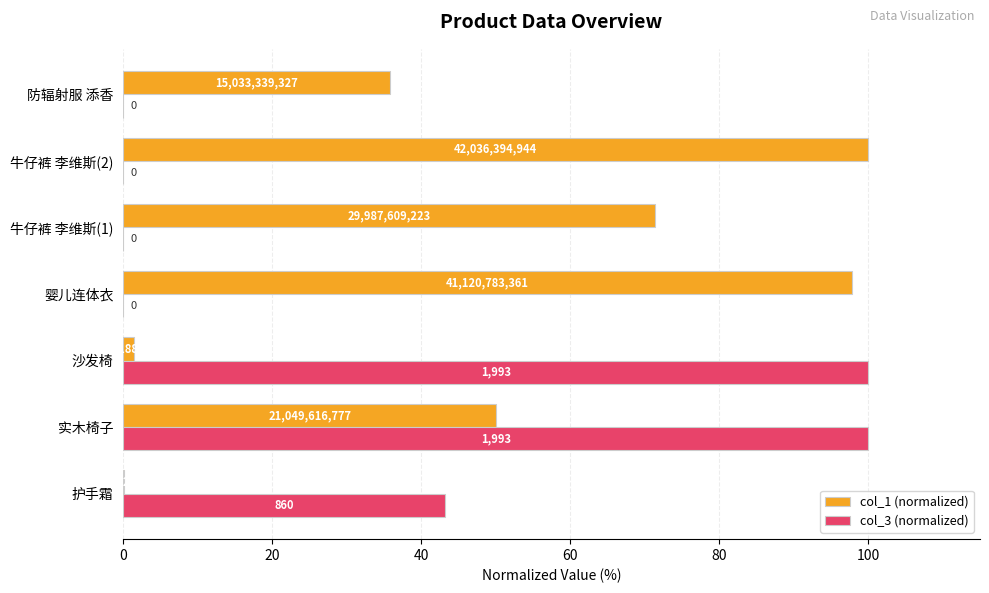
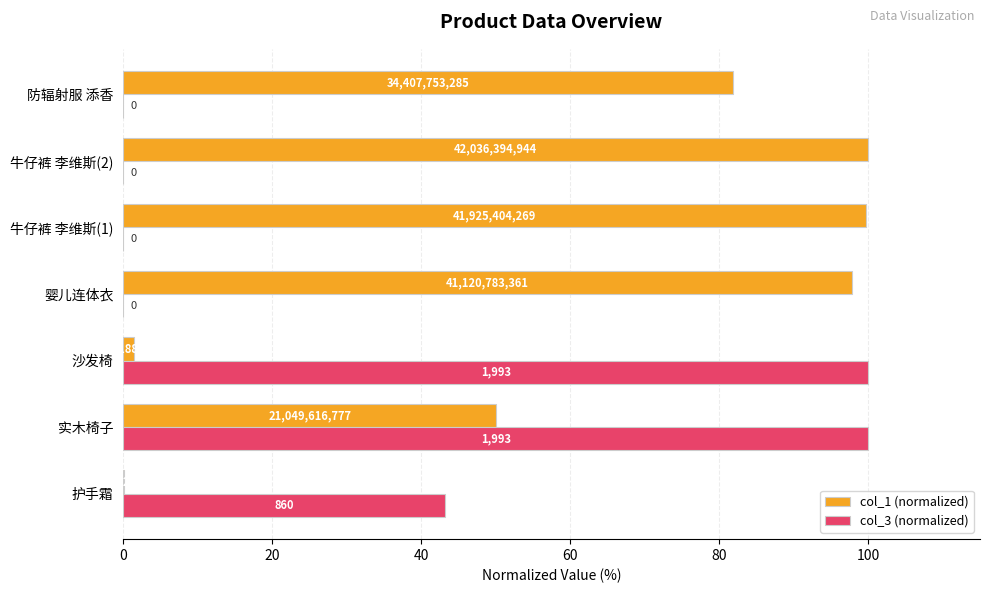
col_1 (normalized), 防辐射服 添香: 15,033,339,327 -> 34,407,753,285
col_1 (normalized), 牛仔裤 李维斯(1): 29,987,609,223 -> 41,925,404,269
